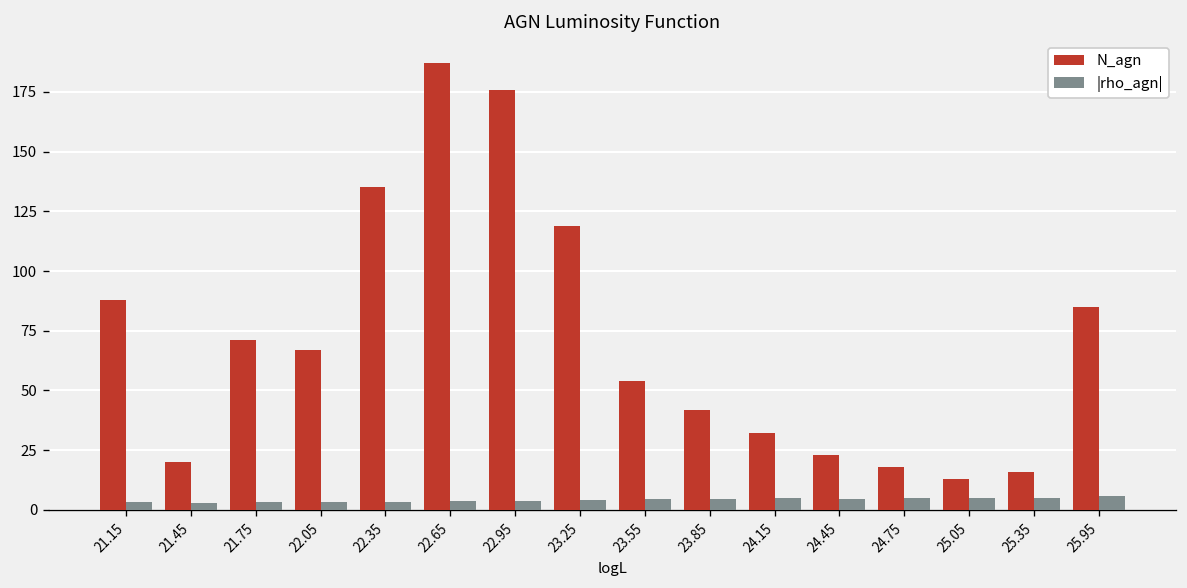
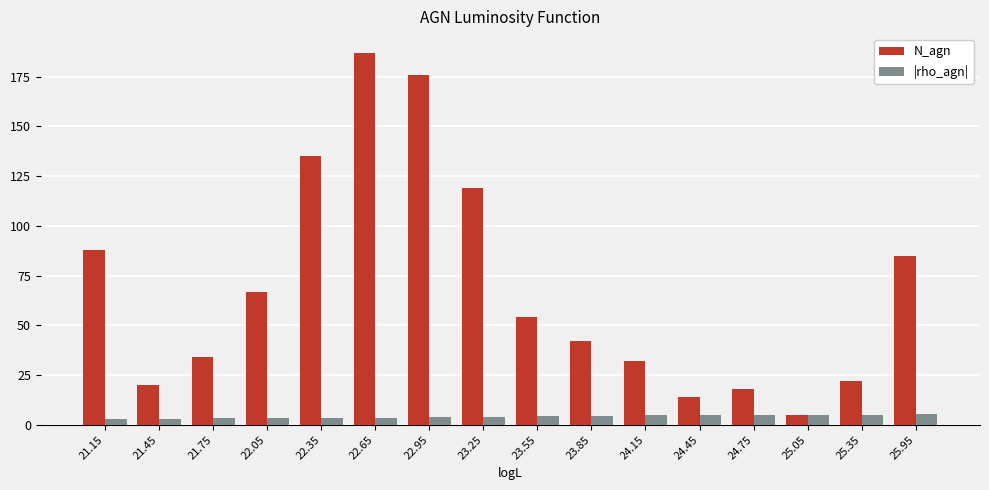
N_agn, 21.75: 71 -> 34
N_agn, 24.45: 23 -> 14
N_agn, 25.05: 13 -> 5
N_agn, 25.35: 16 -> 22
